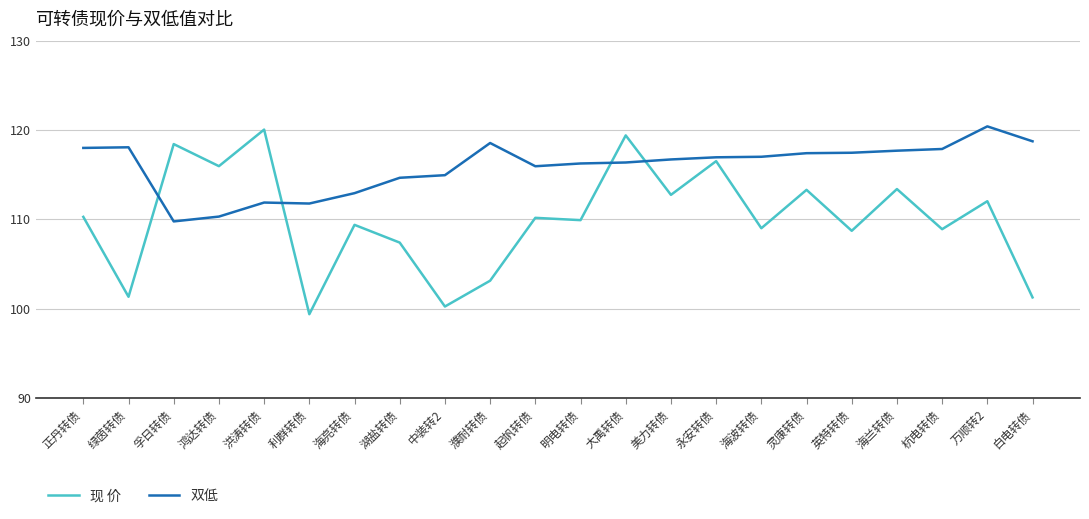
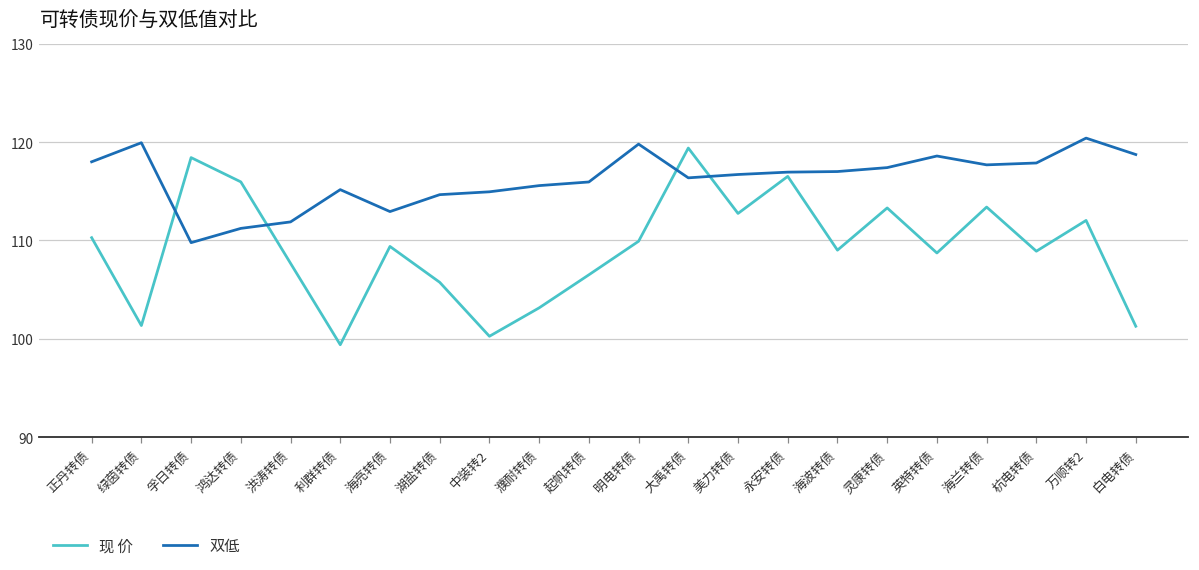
双低, 绿茵转债: 118 -> 120
双低, 鸿达转债: 110 -> 111
现 价, 洪涛转债: 120 -> 108
双低, 利群转债: 112 -> 115
现 价, 湖盐转债: 107 -> 106
双低, 濮耐转债: 119 -> 116
现 价, 起帆转债: 110 -> 107
双低, 明电转债: 116 -> 120
双低, 英特转债: 117 -> 119
